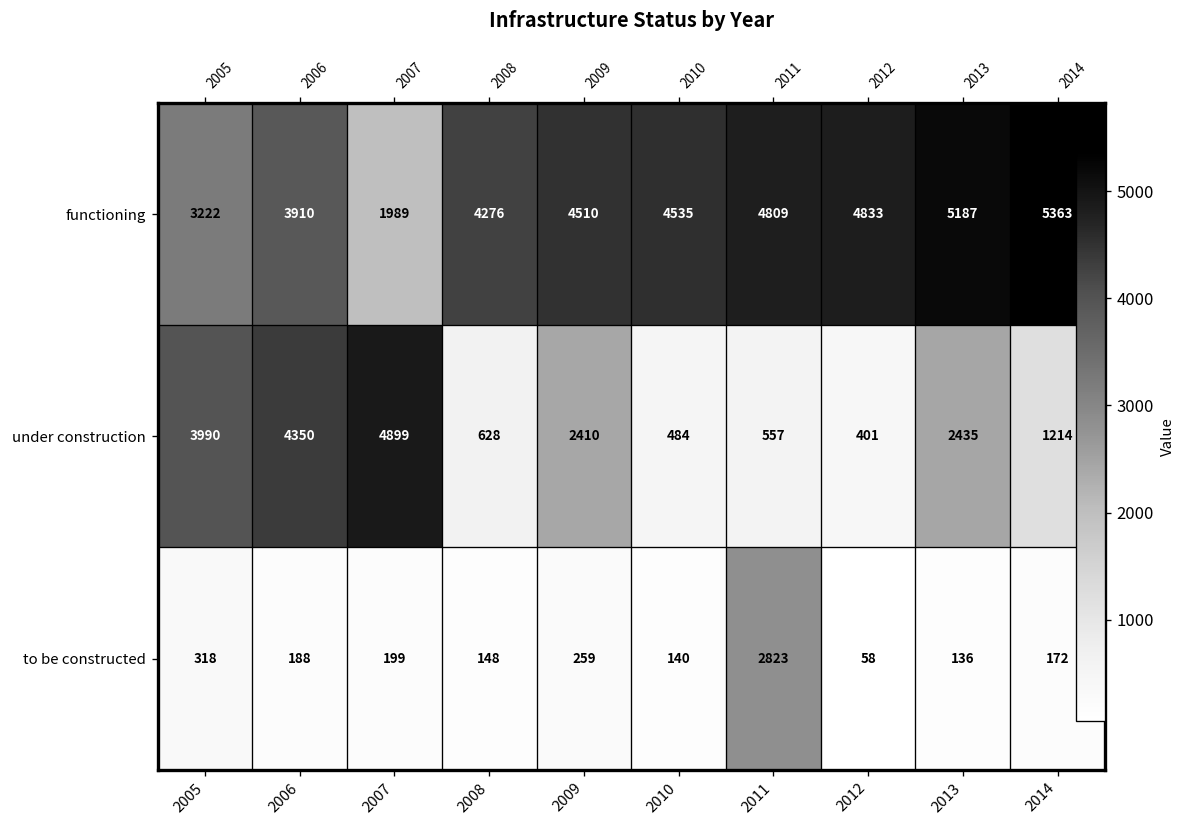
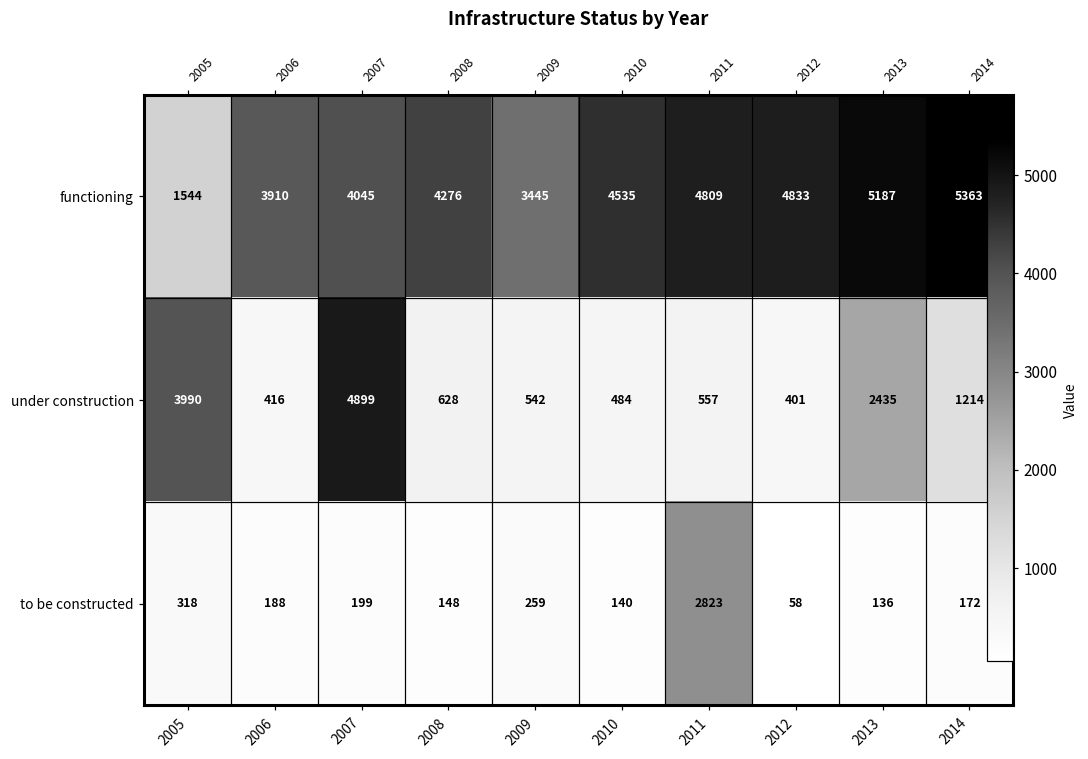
functioning, 2005: 3222 -> 1544
functioning, 2007: 1989 -> 4045
functioning, 2009: 4510 -> 3445
under construction, 2006: 4350 -> 416
under construction, 2009: 2410 -> 542
